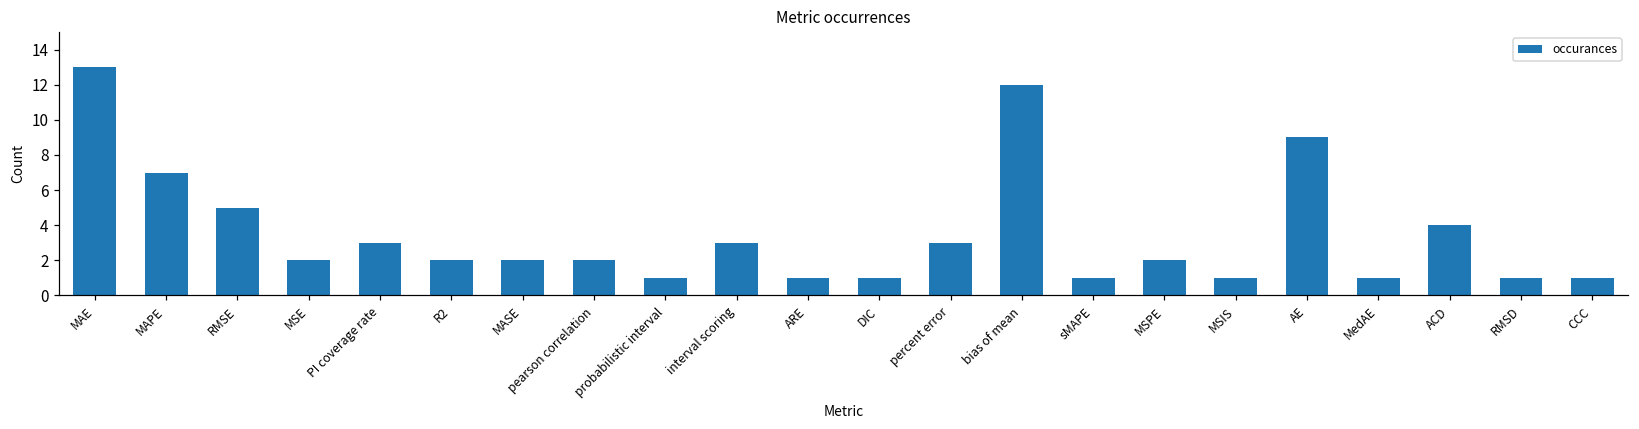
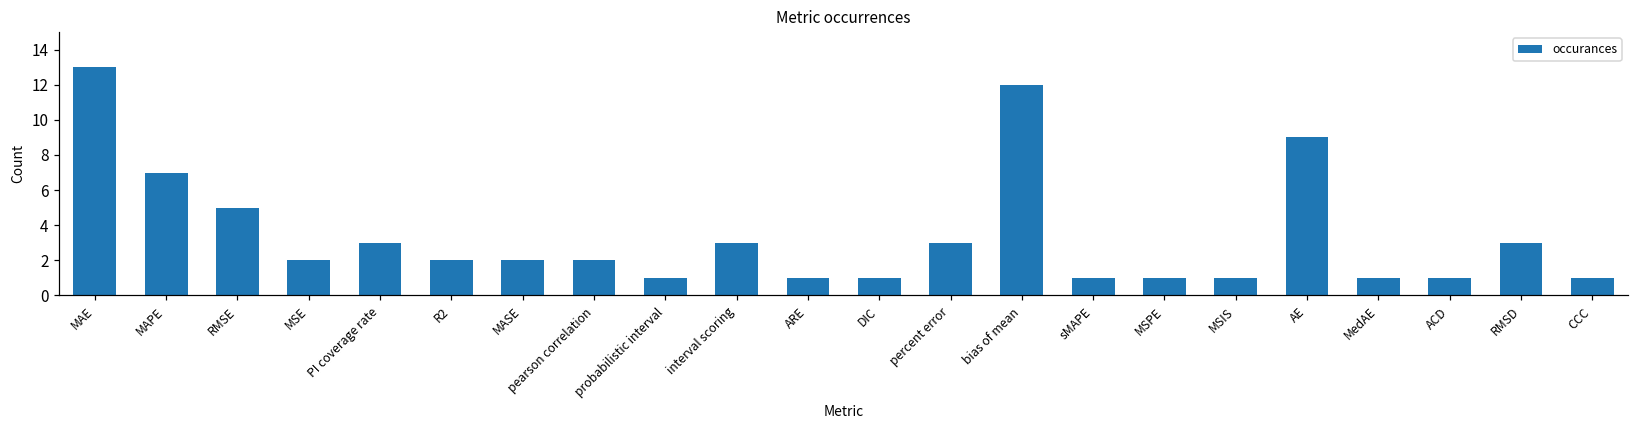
MSPE: 2 -> 1
ACD: 4 -> 1
RMSD: 1 -> 3
